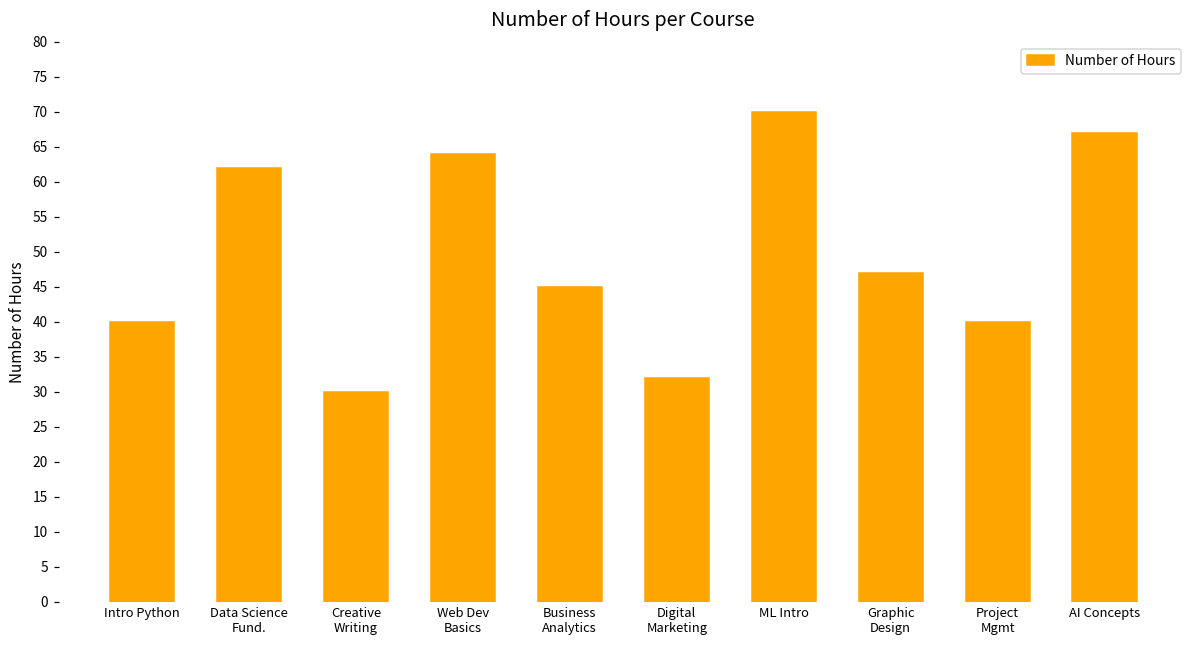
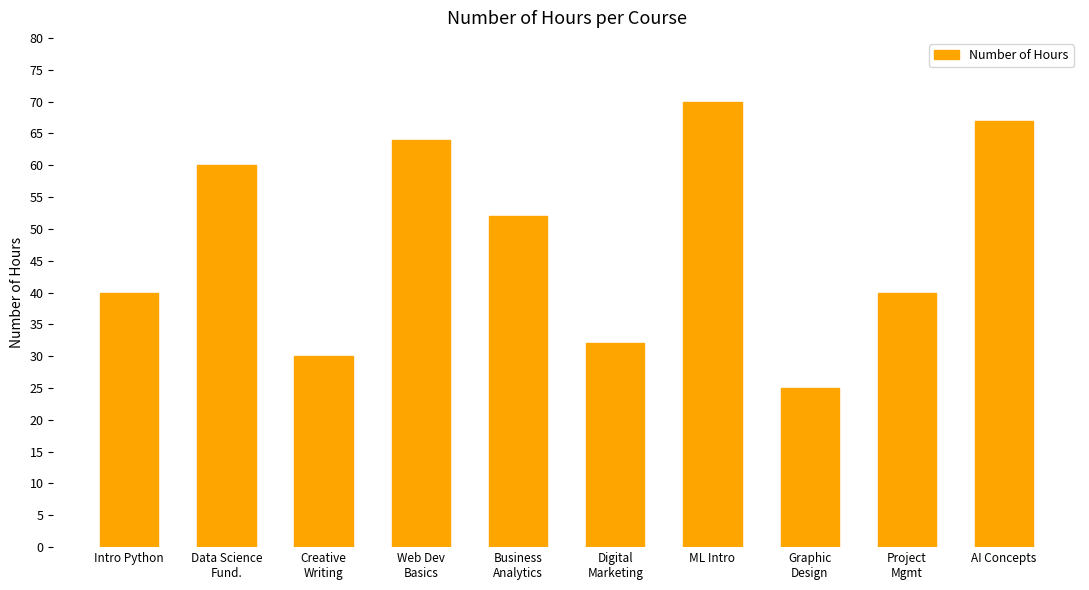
Data Science Fund.: 62 -> 60
Business Analytics: 45 -> 52
Graphic Design: 47 -> 25
